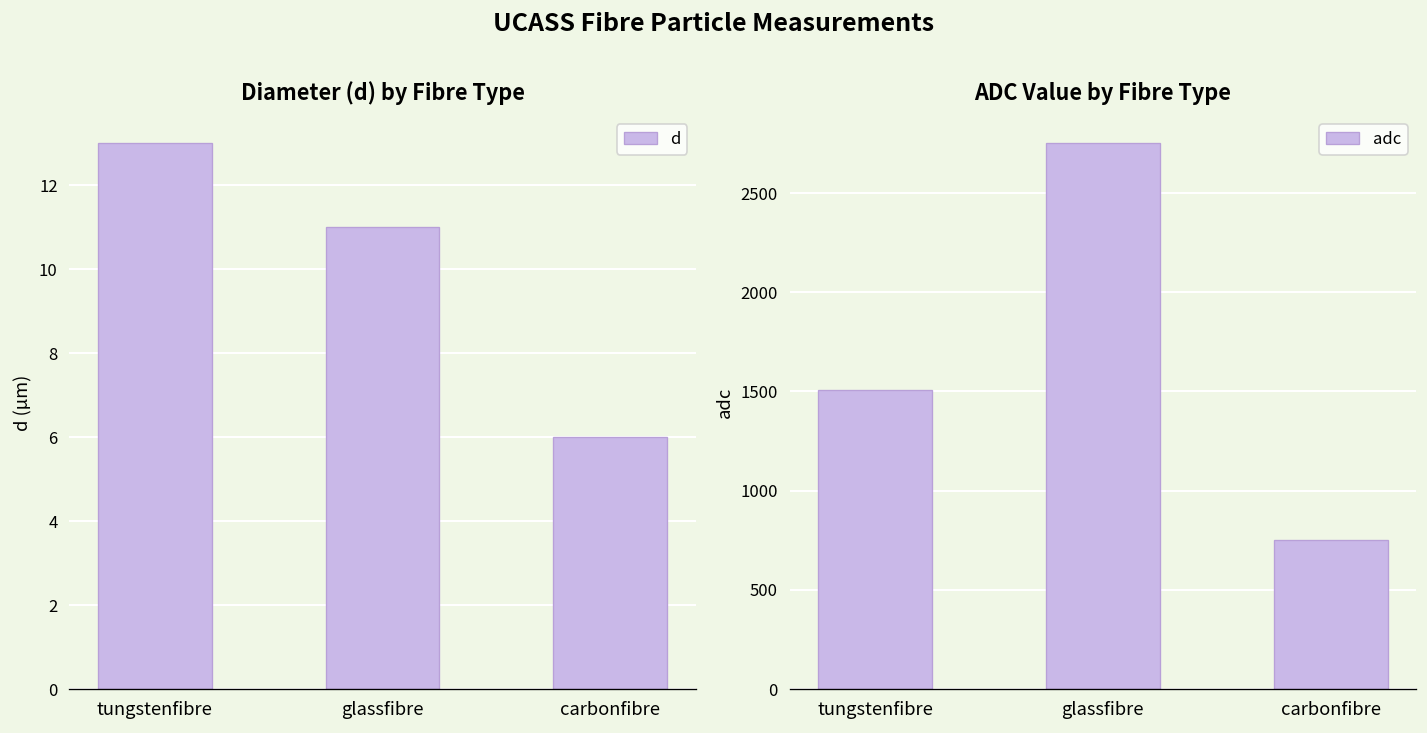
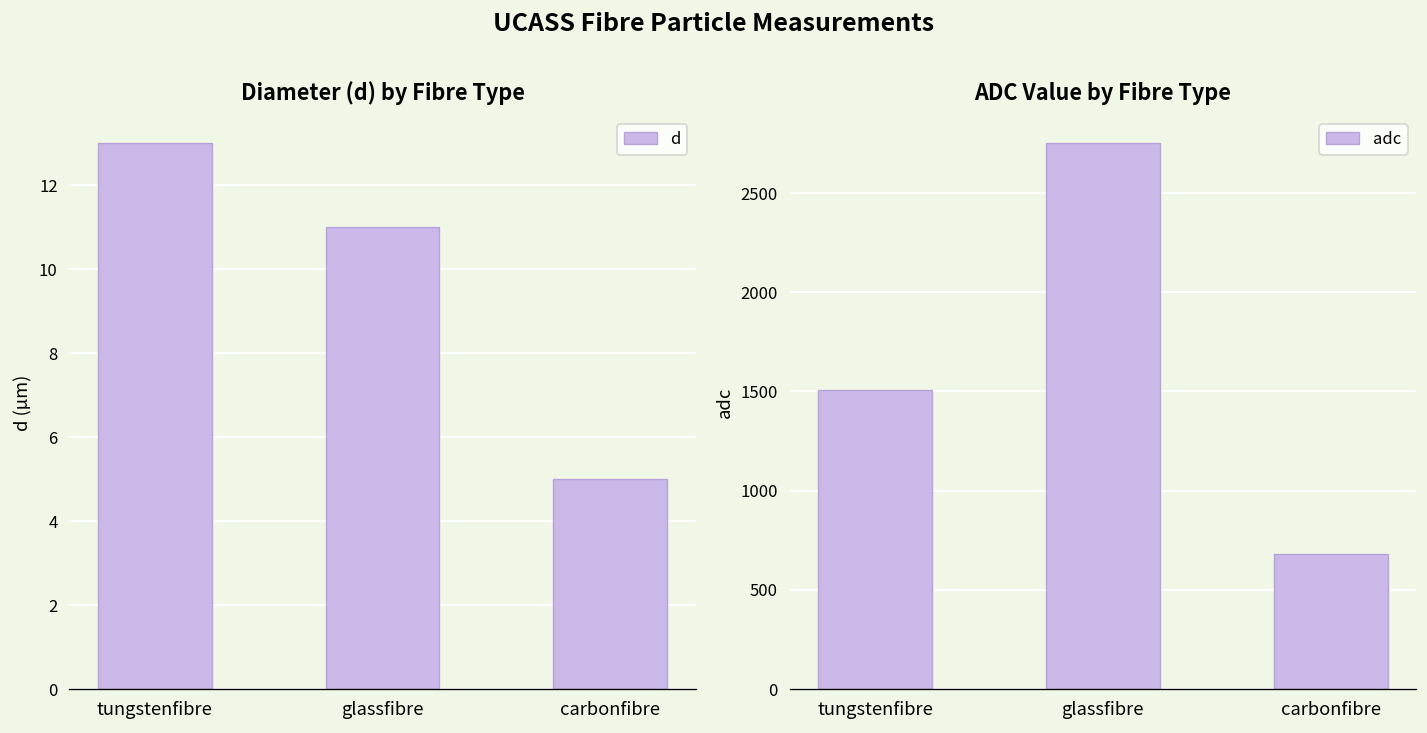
Diameter (d) by Fibre Type, carbonfibre: 6 -> 5
ADC Value by Fibre Type, carbonfibre: 750 -> 680
